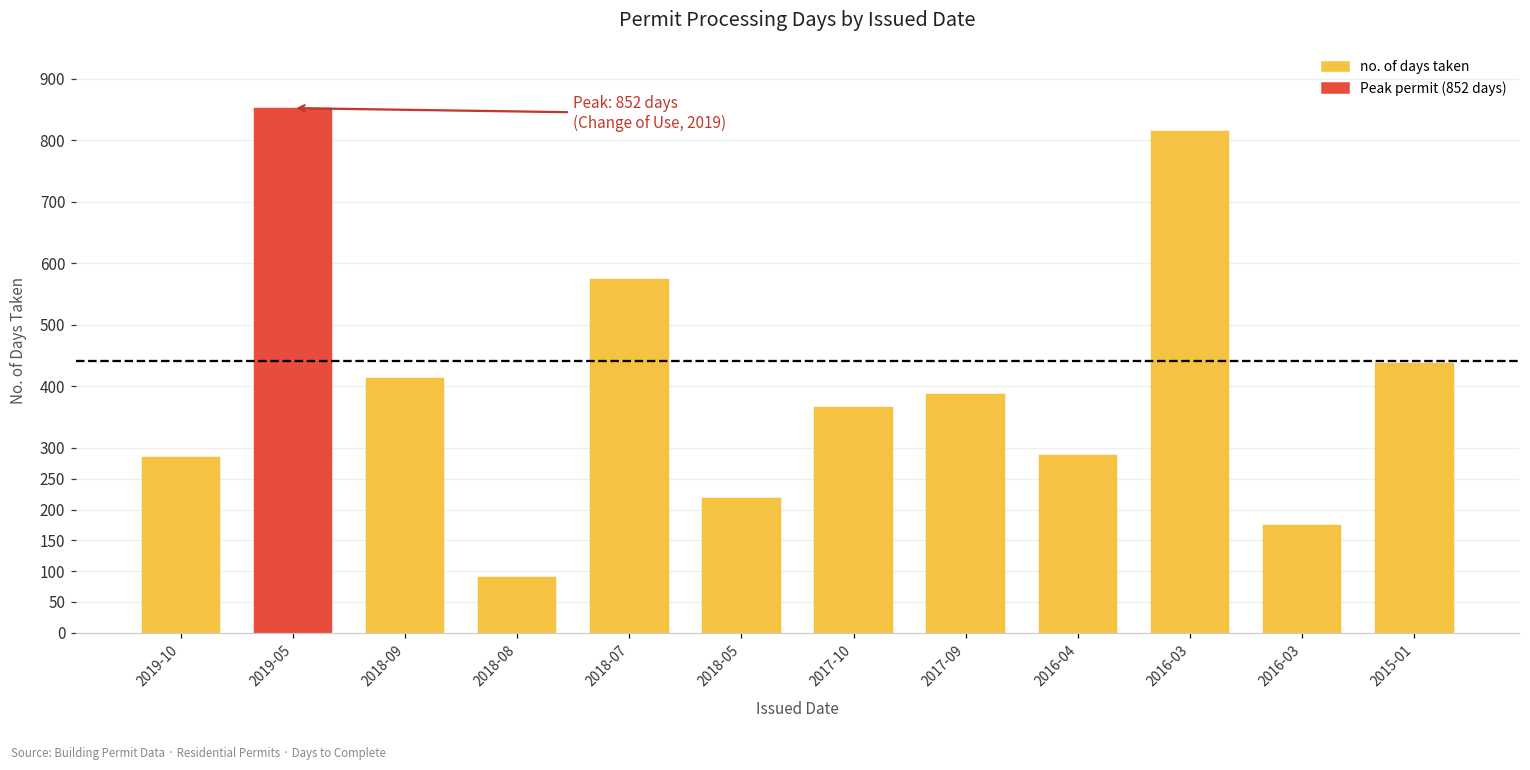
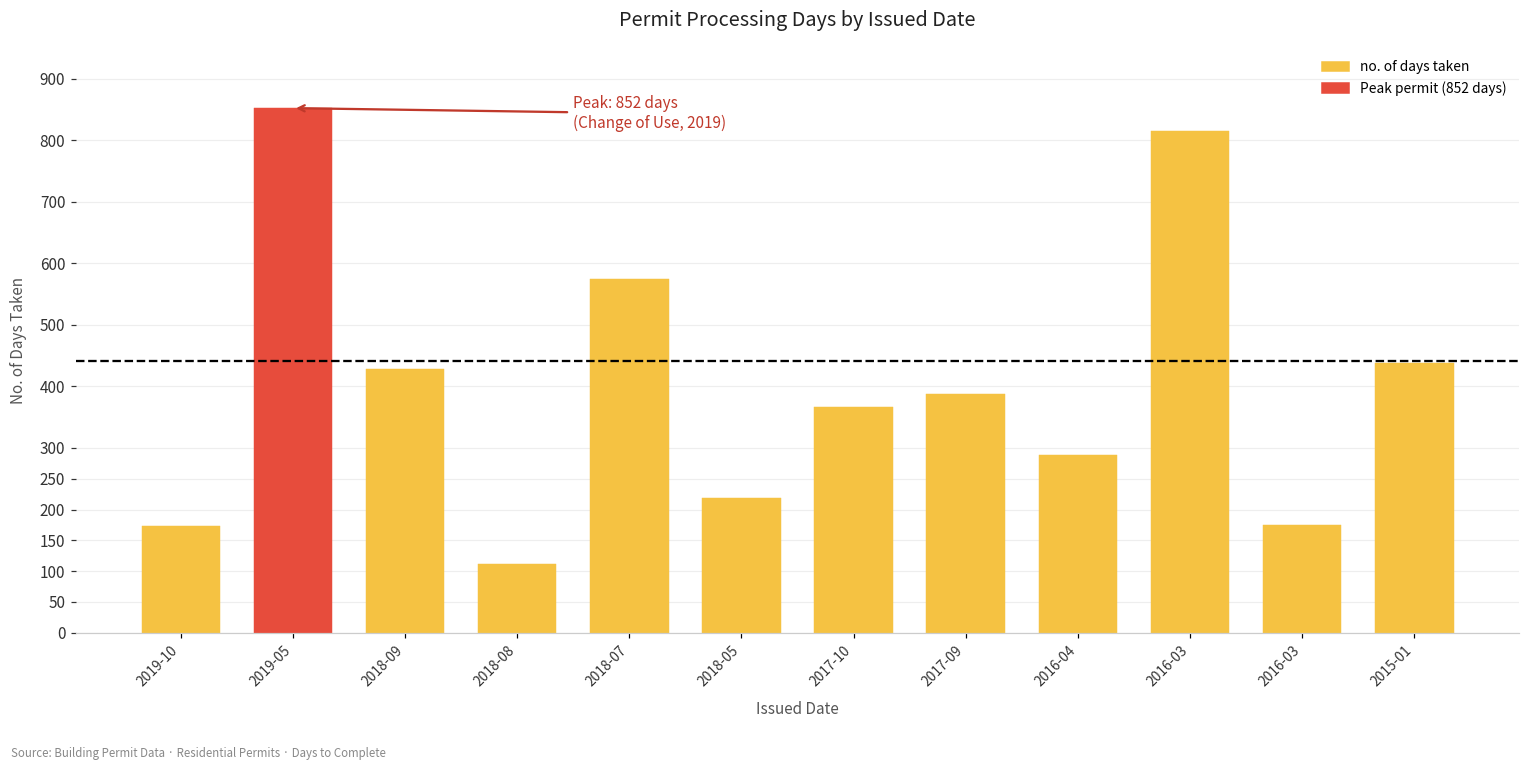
2019-10: 290 -> 170
2018-09: 410 -> 430
2018-08: 90 -> 110
